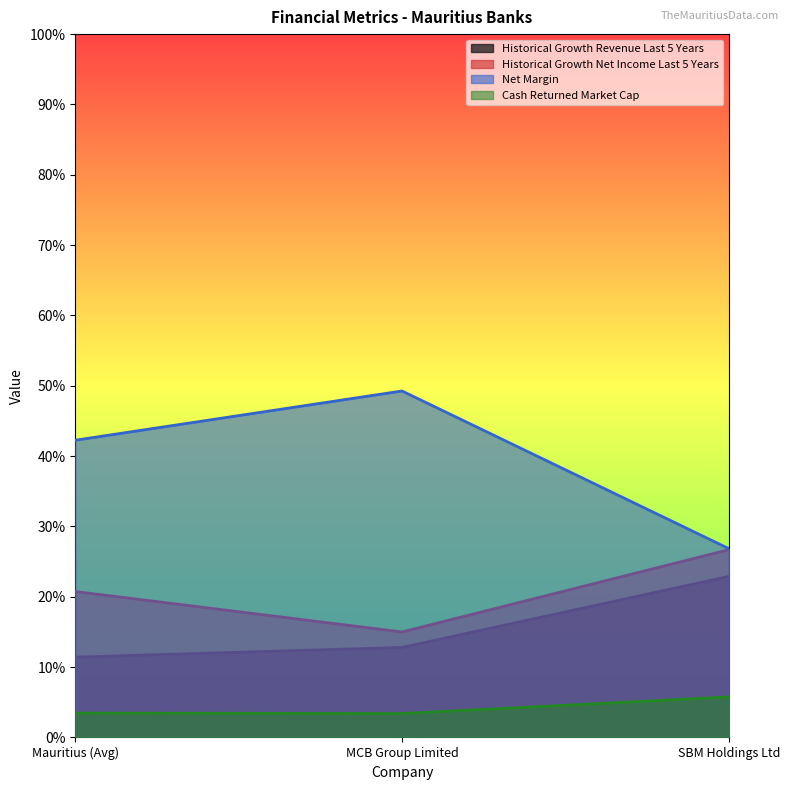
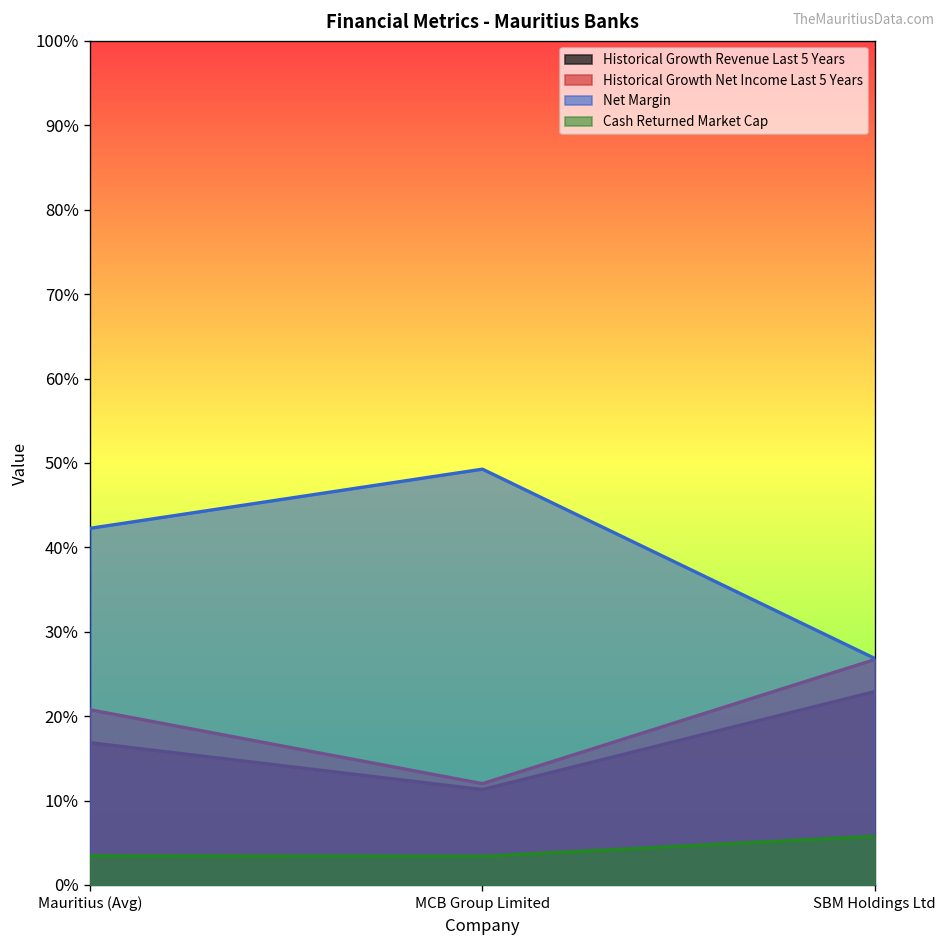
Historical Growth Revenue Last 5 Years, Mauritius (Avg): 11% -> 17%
Historical Growth Revenue Last 5 Years, MCB Group Limited: 13% -> 11%
Historical Growth Net Income Last 5 Years, MCB Group Limited: 15% -> 12%
